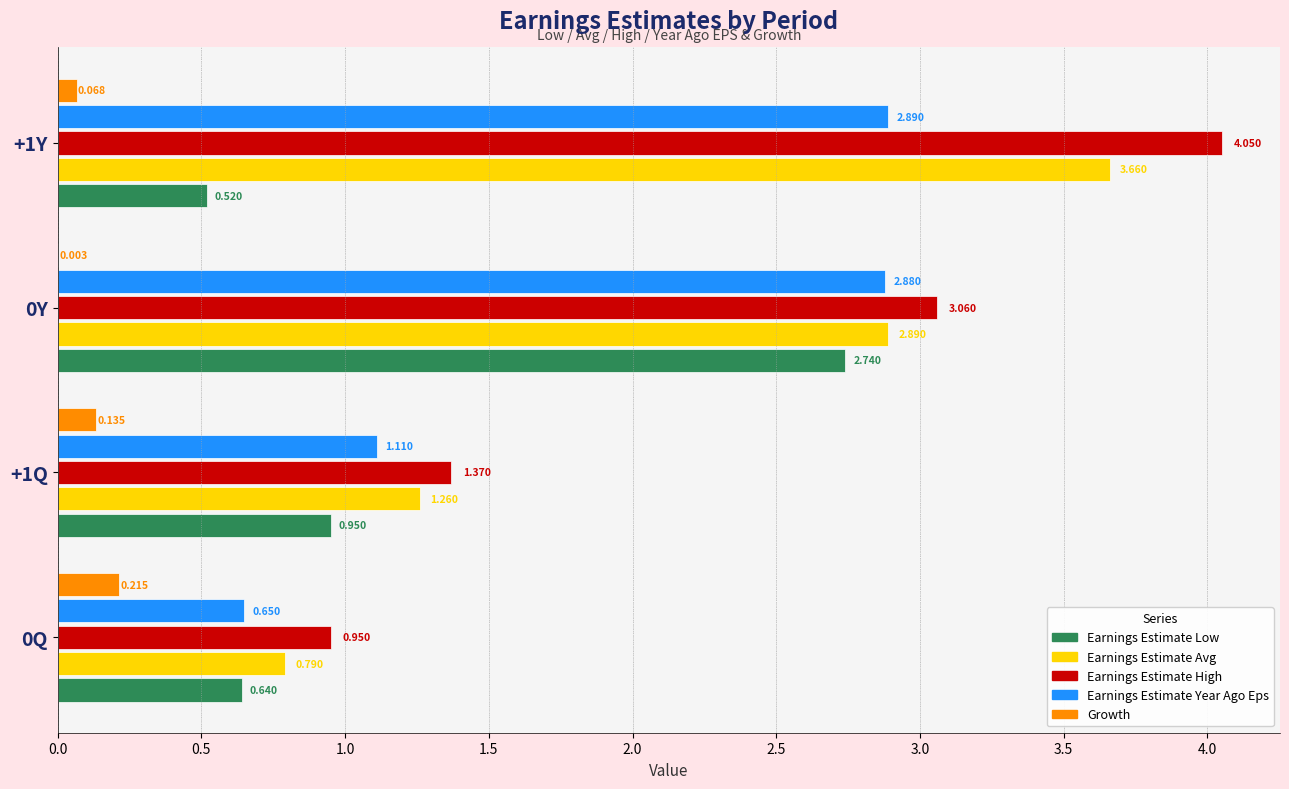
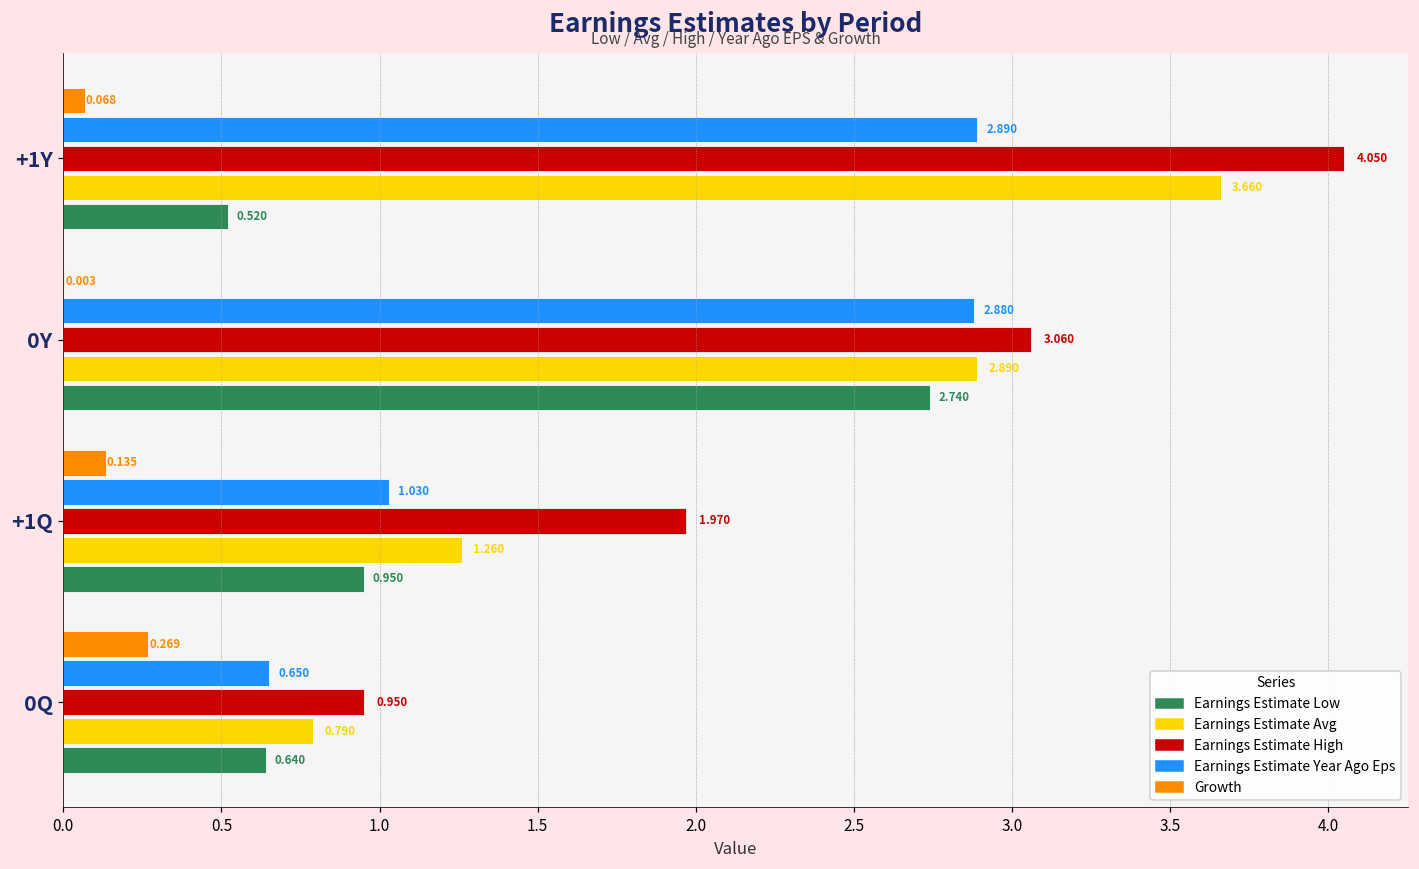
Earnings Estimate Year Ago Eps, +1Q: 1.110 -> 1.030
Earnings Estimate High, +1Q: 1.370 -> 1.970
Growth, 0Q: 0.215 -> 0.269
